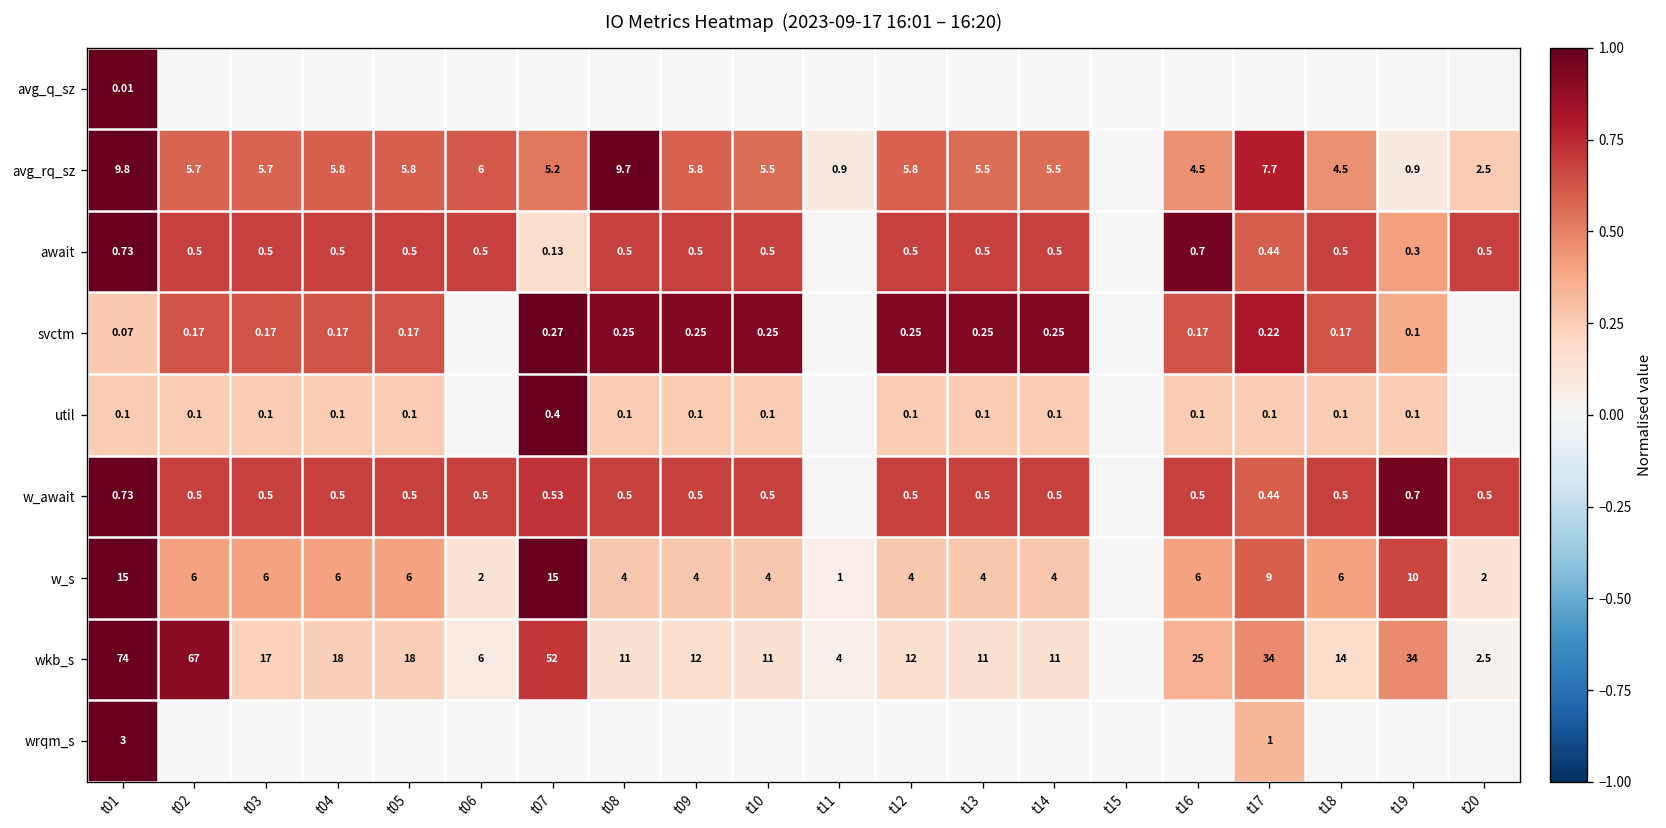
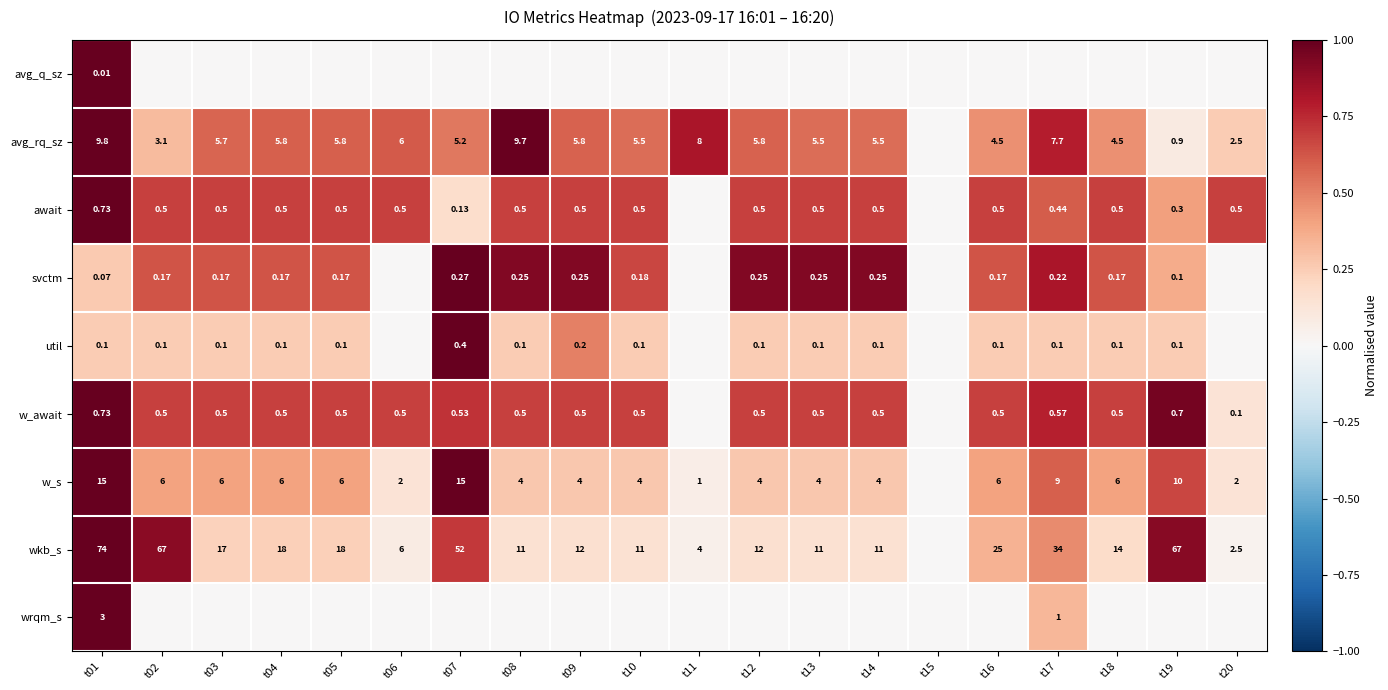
avg_rq_sz, t02: 5.7 -> 3.1
avg_rq_sz, t11: 0.9 -> 8
await, t16: 0.7 -> 0.5
svctm, t10: 0.25 -> 0.18
util, t09: 0.1 -> 0.2
w_await, t17: 0.44 -> 0.57
w_await, t20: 0.5 -> 0.1
wkb_s, t19: 34 -> 67
